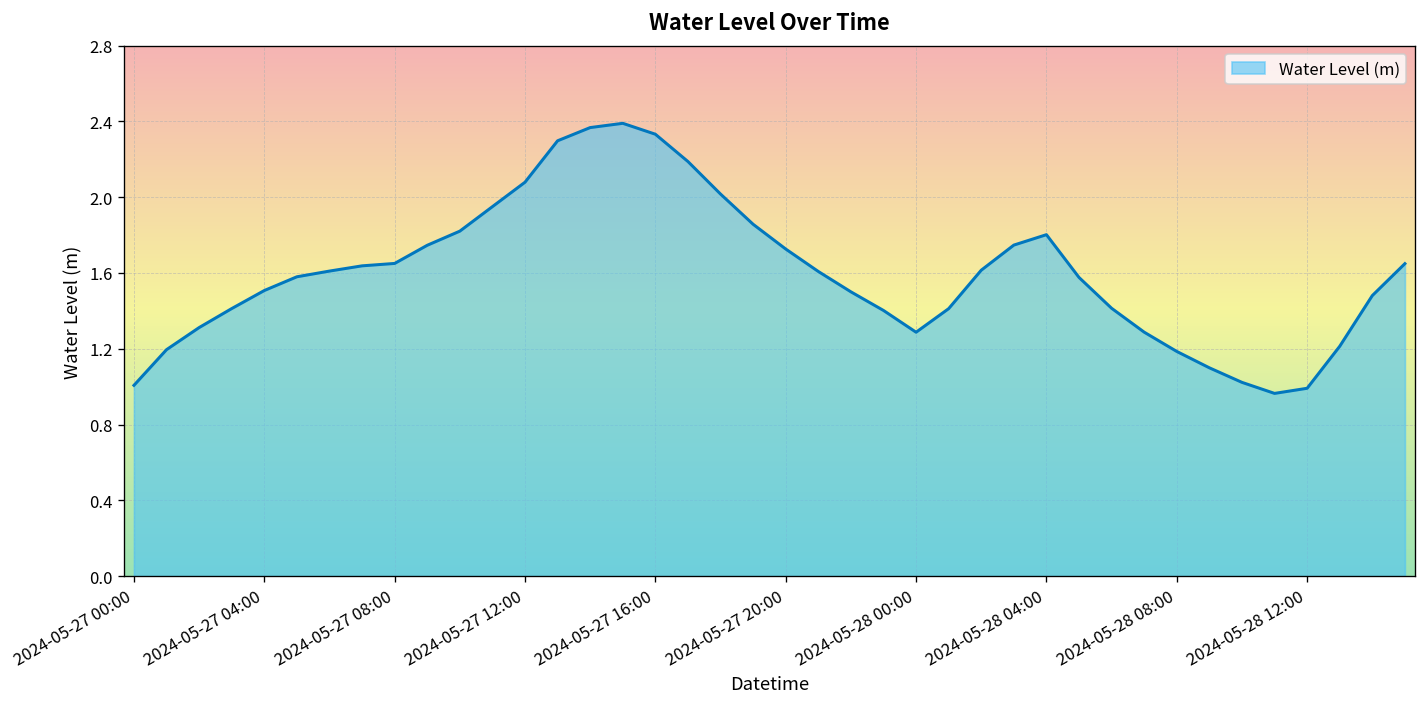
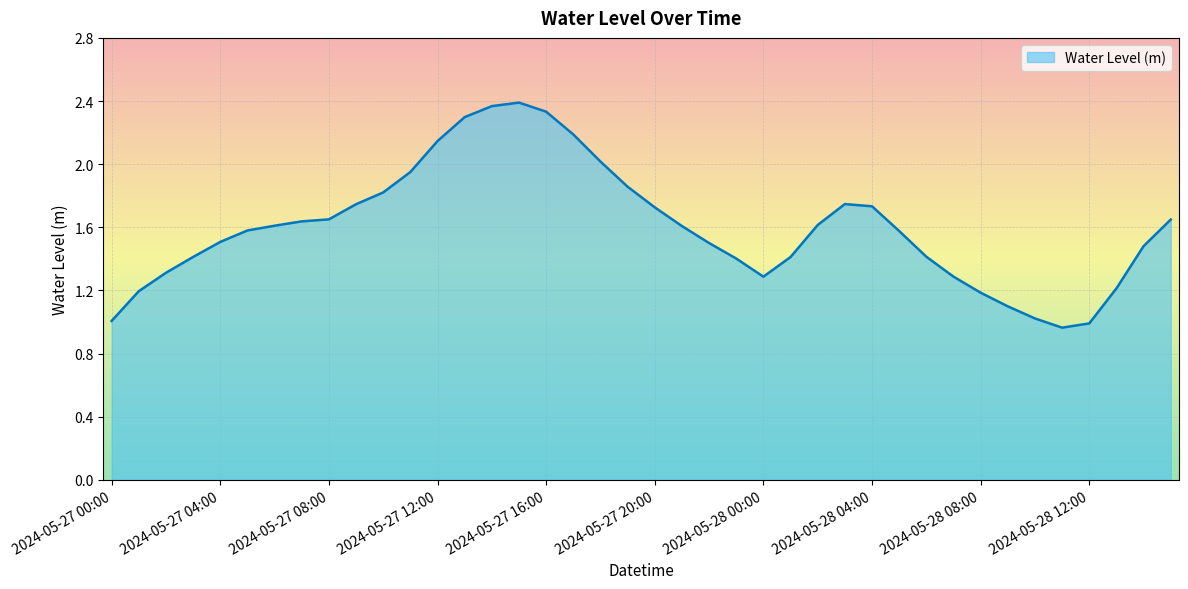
2024-05-27 12:00: 2.08 -> 2.15
2024-05-28 04:00: 1.80 -> 1.73
